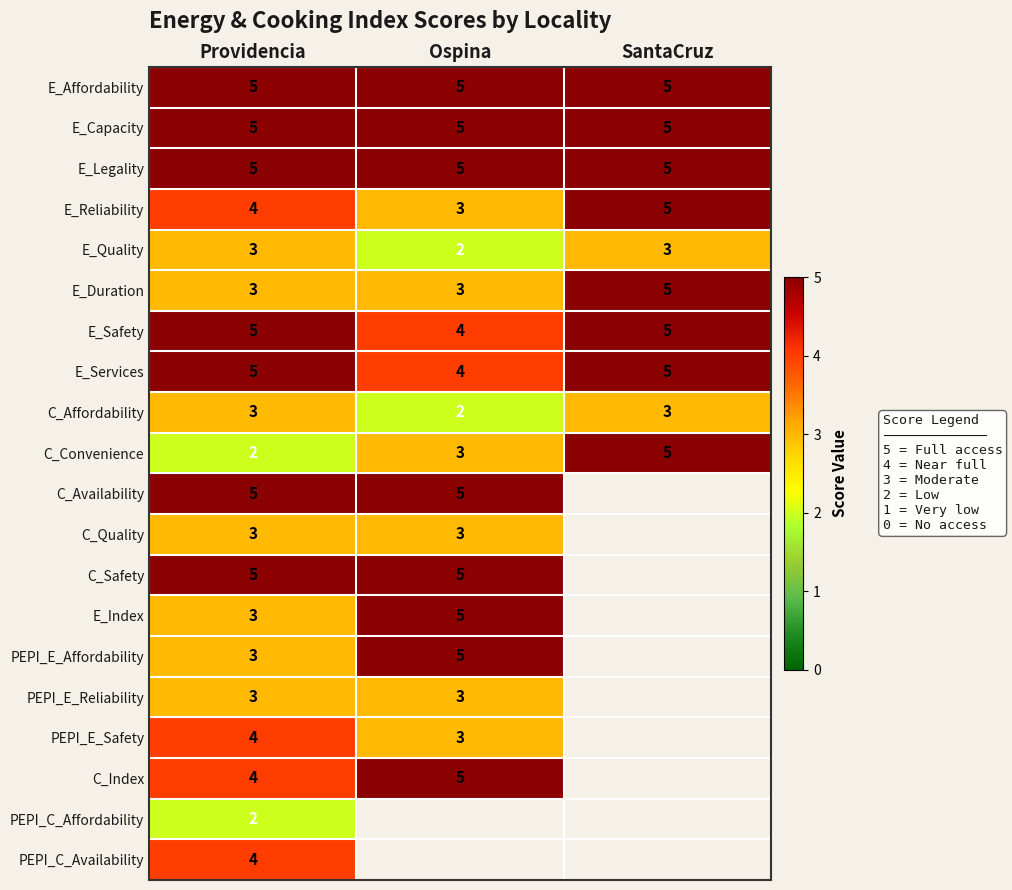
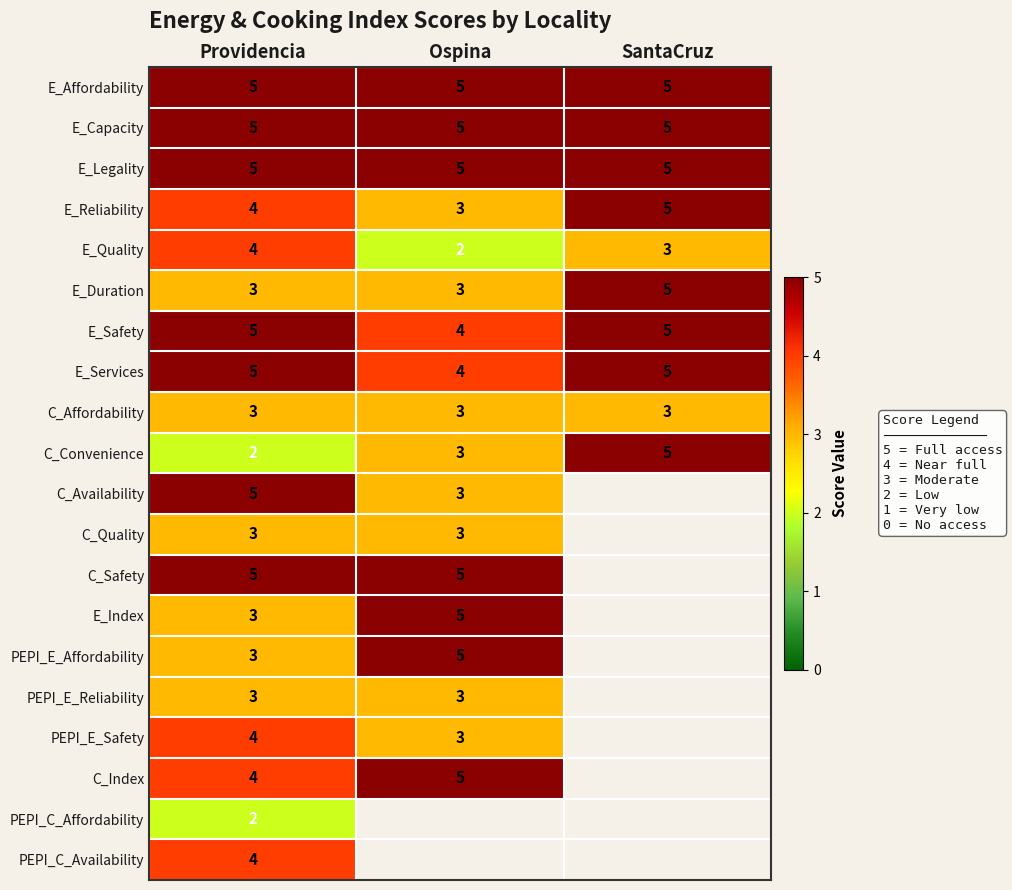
E_Quality, Providencia: 3 -> 4
C_Affordability, Ospina: 2 -> 3
C_Availability, Ospina: 5 -> 3
